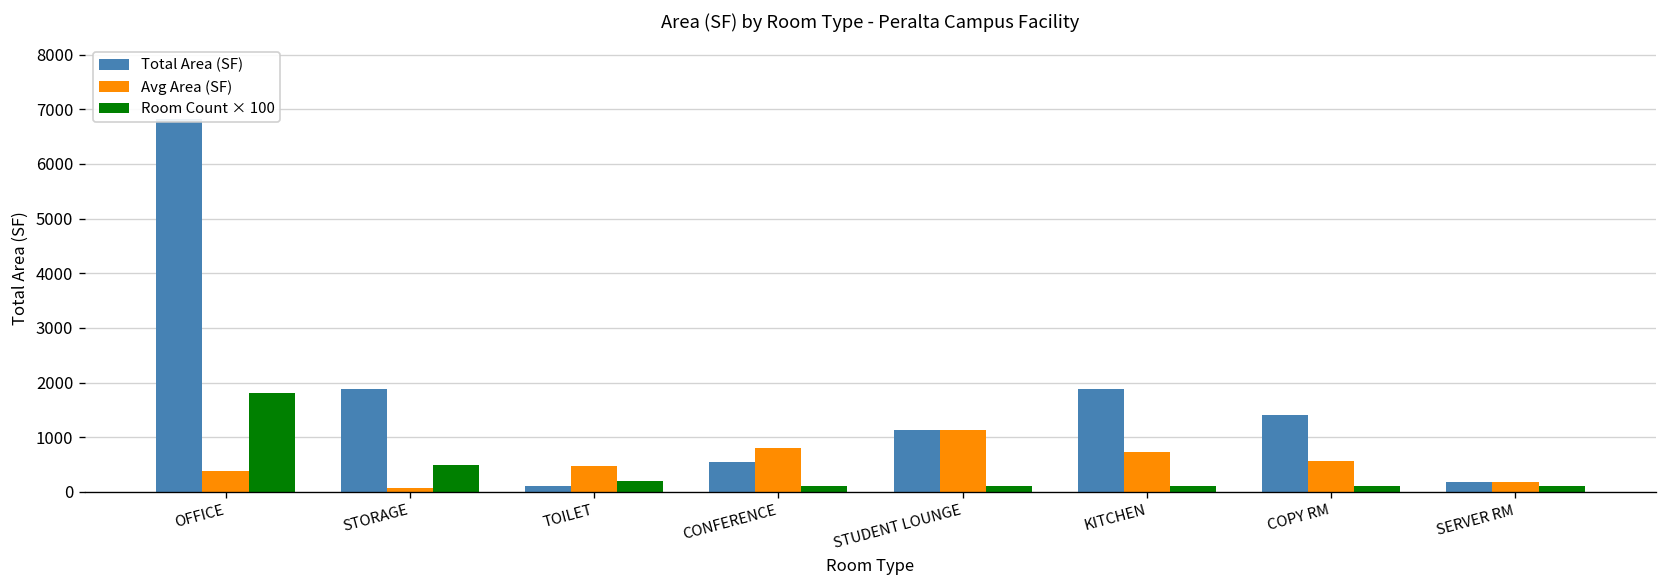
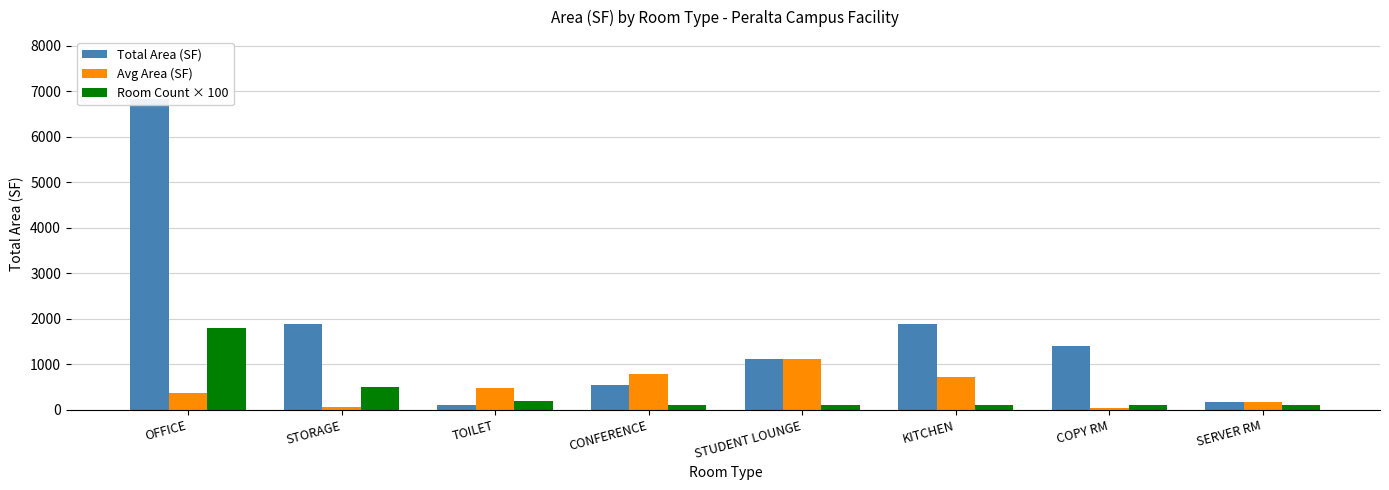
Avg Area (SF), COPY RM: 600 -> 0
